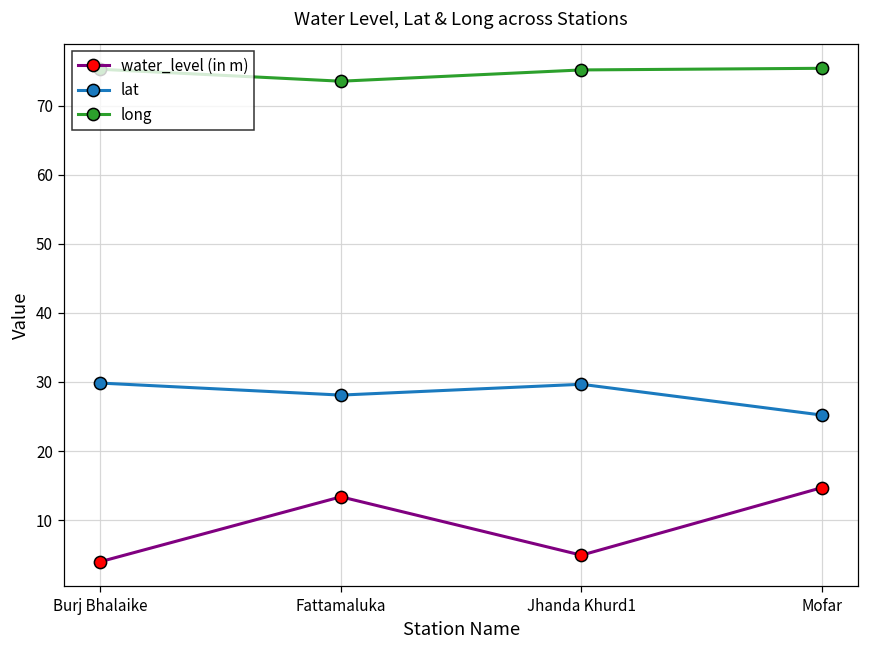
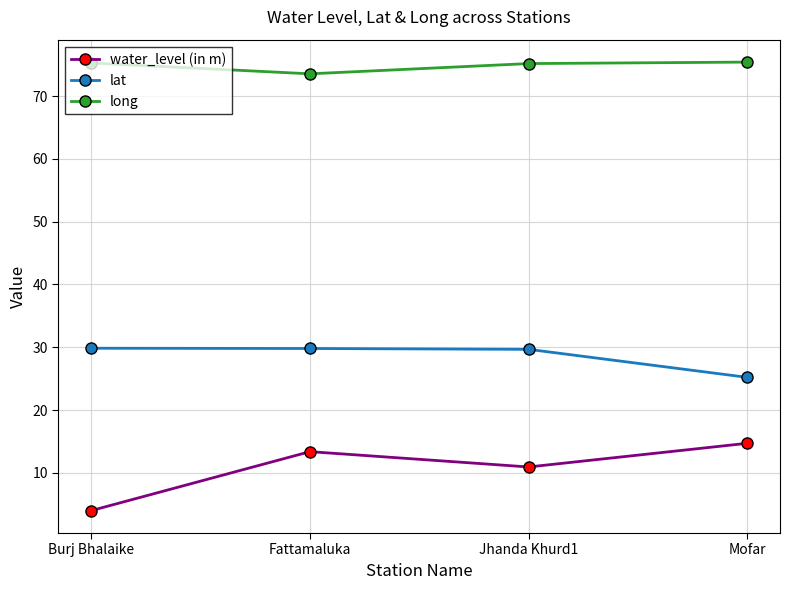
lat, Fattamaluka: 28 -> 30
water_level (in m), Jhanda Khurd1: 5 -> 11
